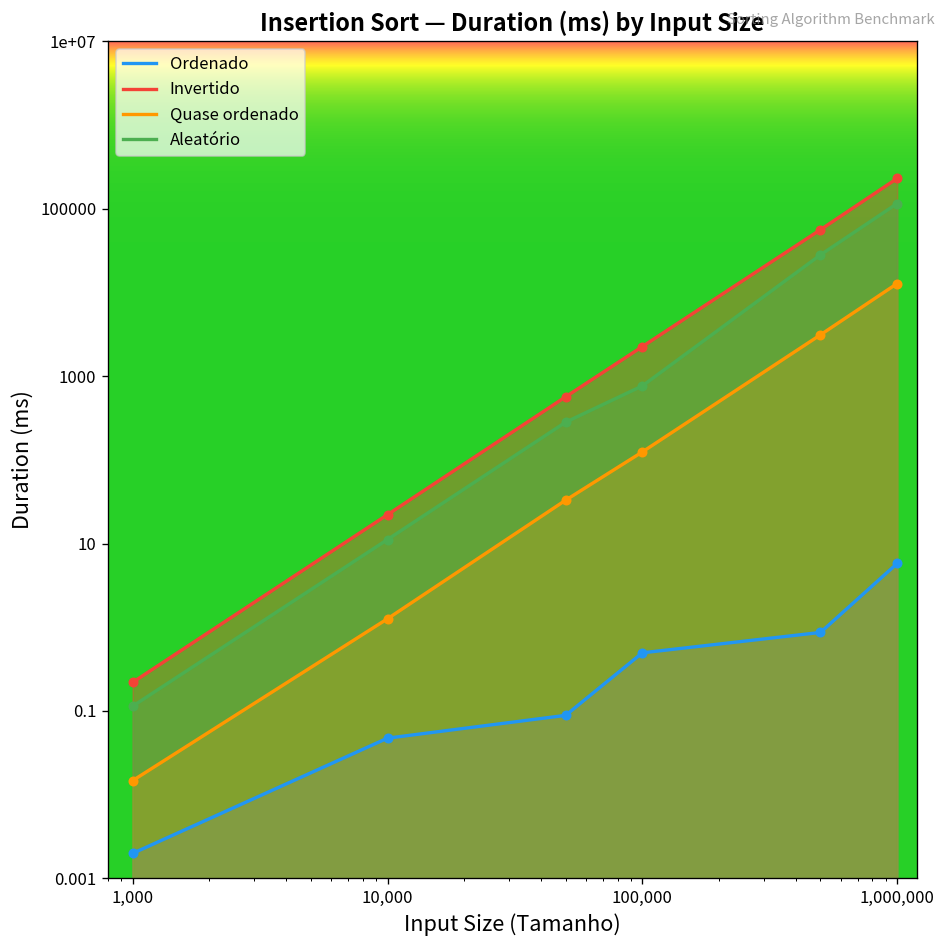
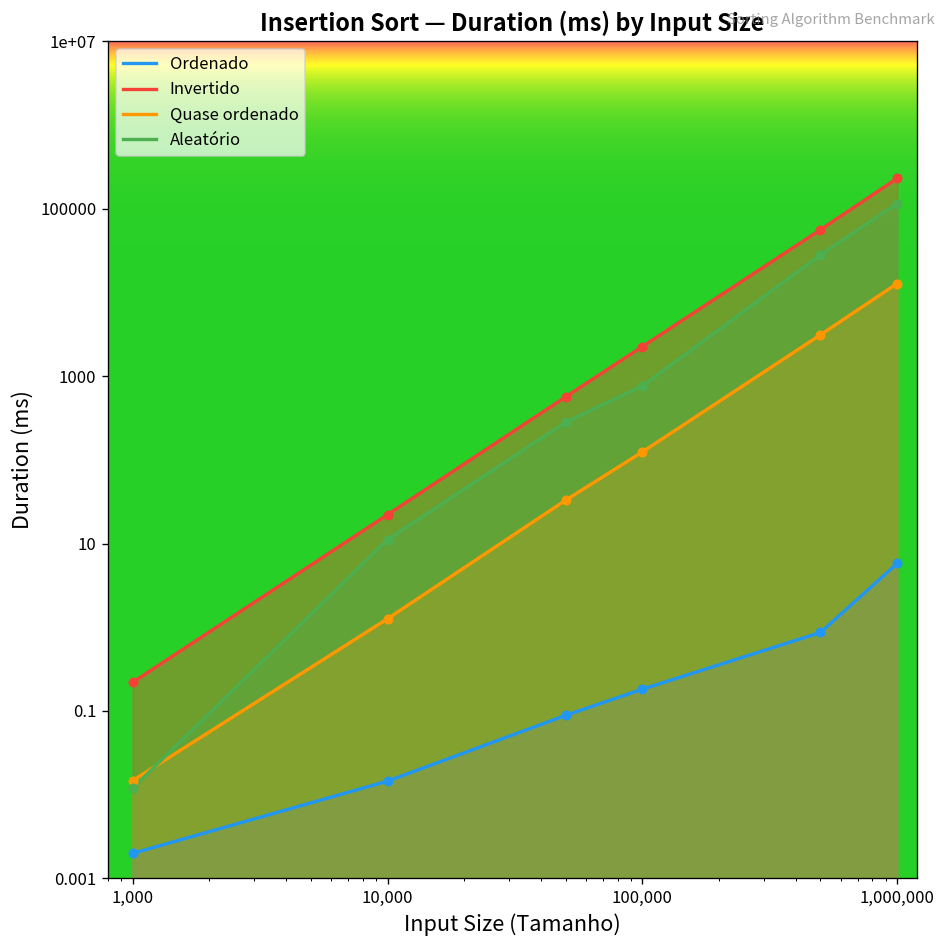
Aleatório, 1,000: 0.11 -> 0.012
Ordenado, 10,000: 0.05 -> 0.015
Ordenado, 100,000: 0.5 -> 0.18
